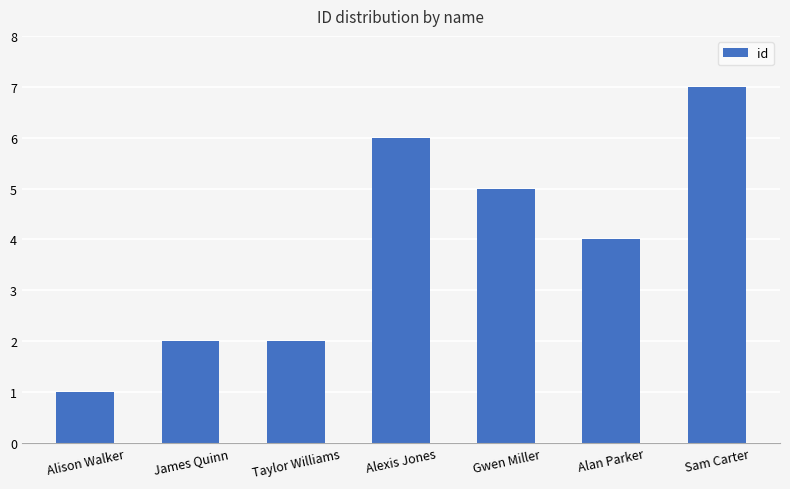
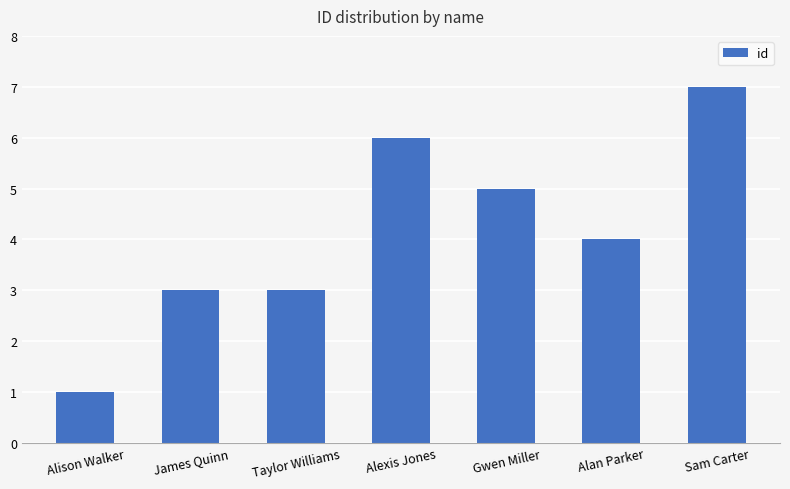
James Quinn: 2 -> 3
Taylor Williams: 2 -> 3
